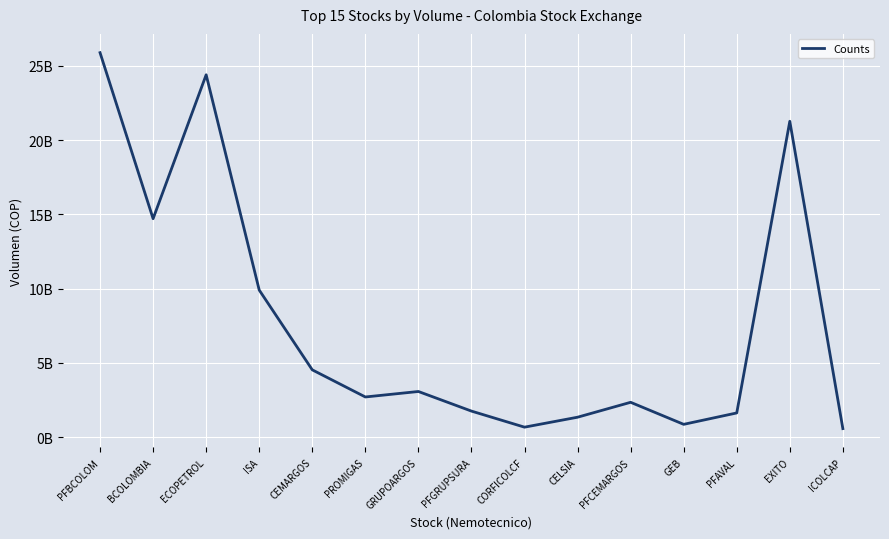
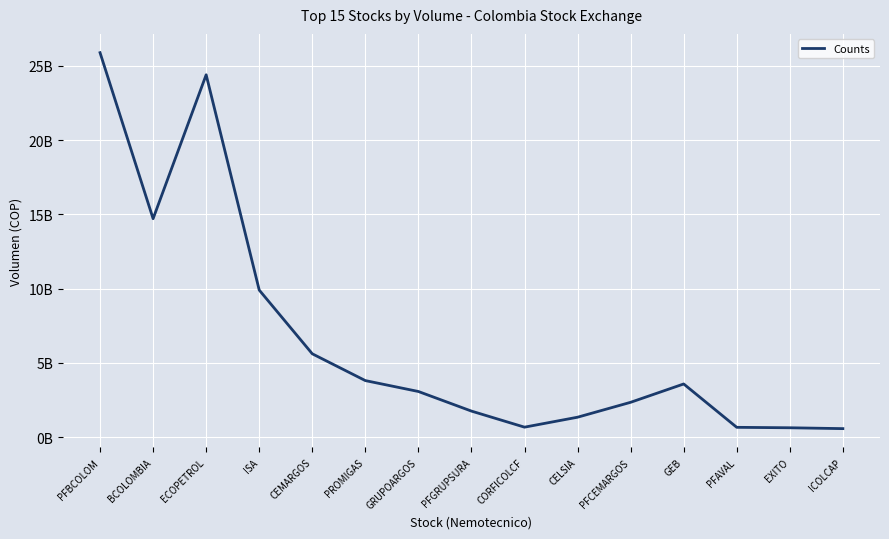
CEMARGOS: 4500000000 -> 5600000000
PROMIGAS: 2700000000 -> 3800000000
GEB: 900000000 -> 3600000000
PFAVAL: 1600000000 -> 700000000
EXITO: 21300000000 -> 600000000
